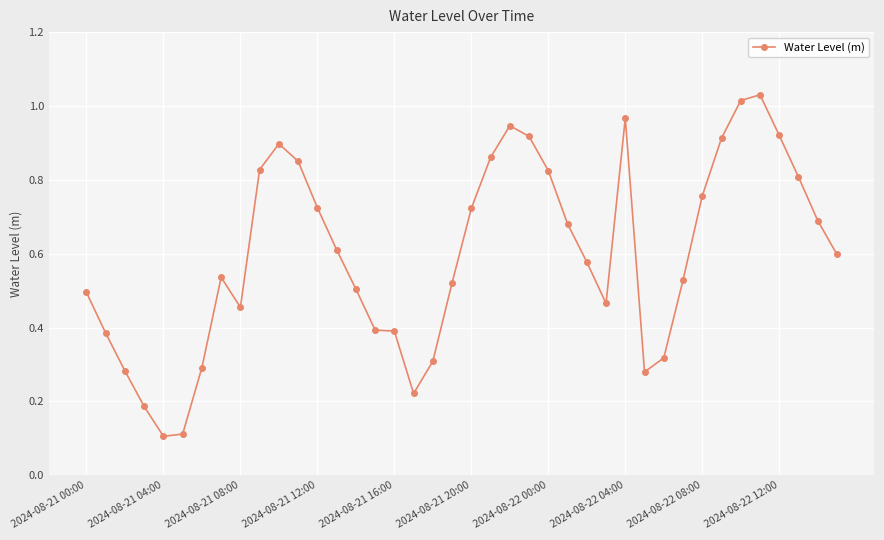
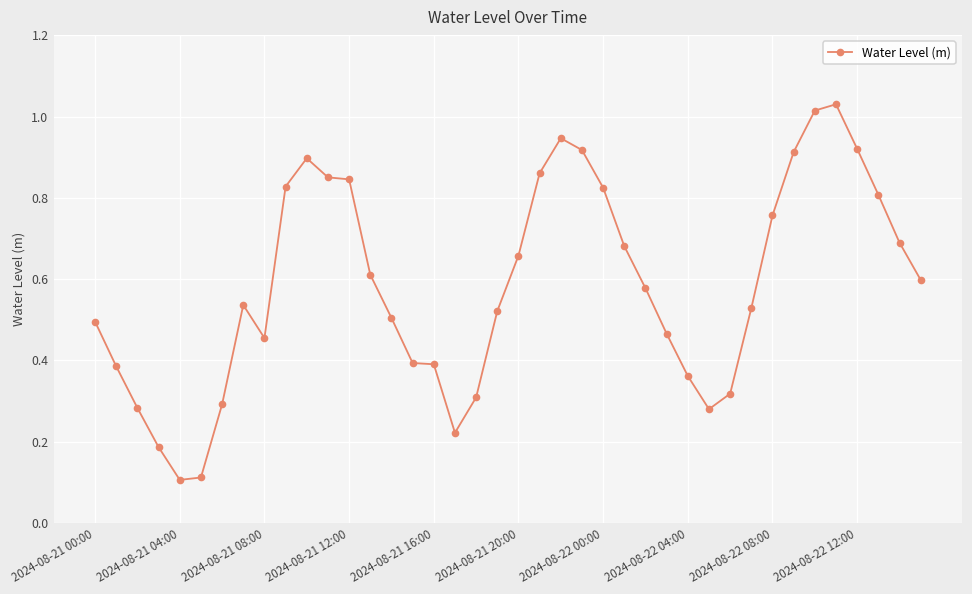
2024-08-21 12:00: 0.72 -> 0.85
2024-08-21 20:00: 0.72 -> 0.66
2024-08-22 04:00: 0.97 -> 0.36
